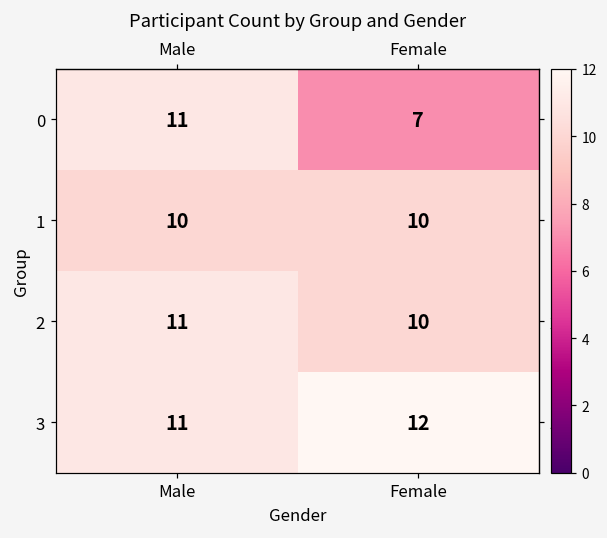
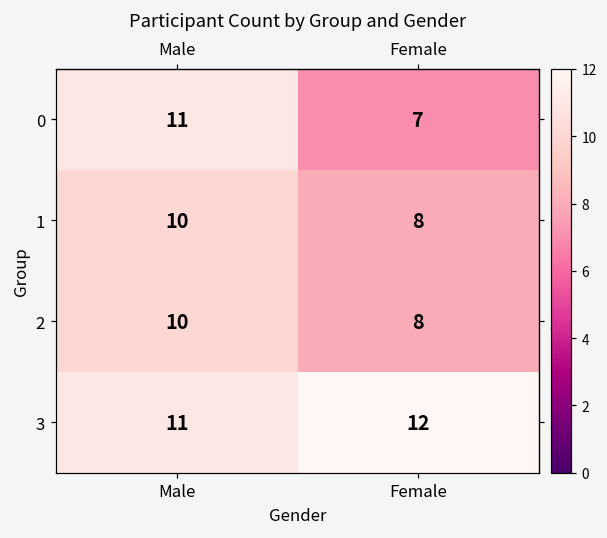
1, Female: 10 -> 8
2, Male: 11 -> 10
2, Female: 10 -> 8
